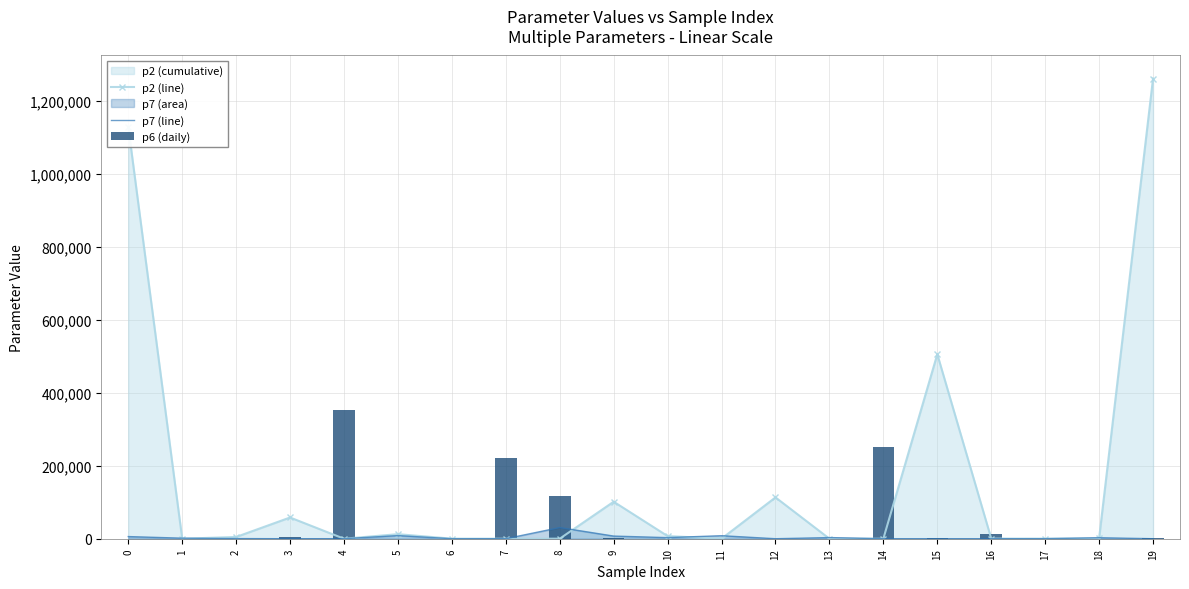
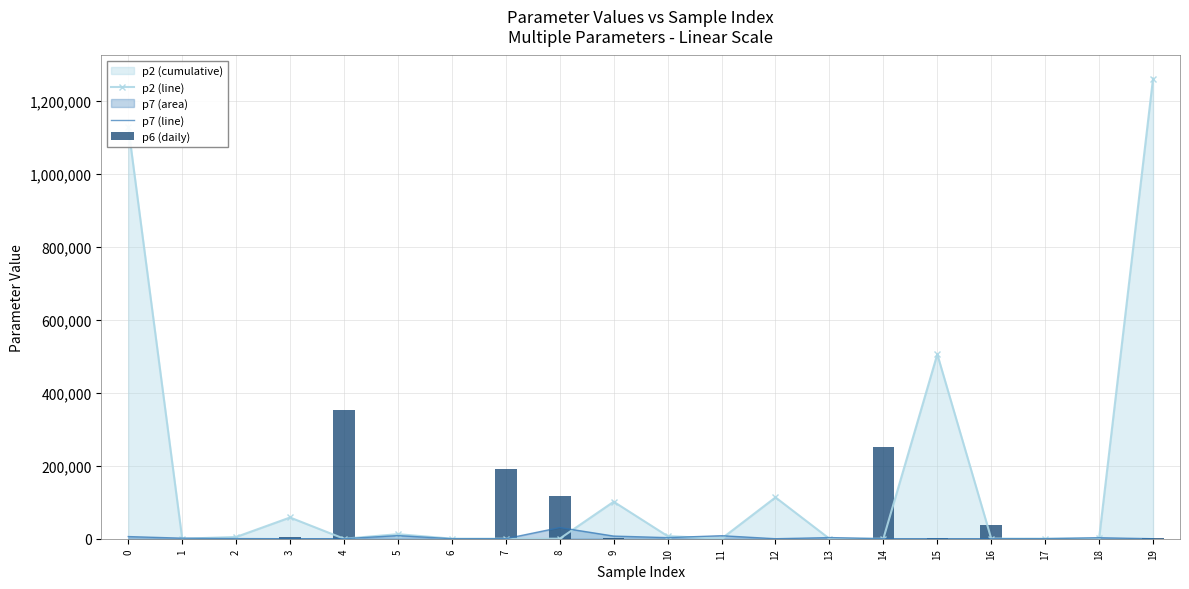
p6 (daily), 7: 220,000 -> 190,000
p6 (daily), 16: 10,000 -> 40,000
